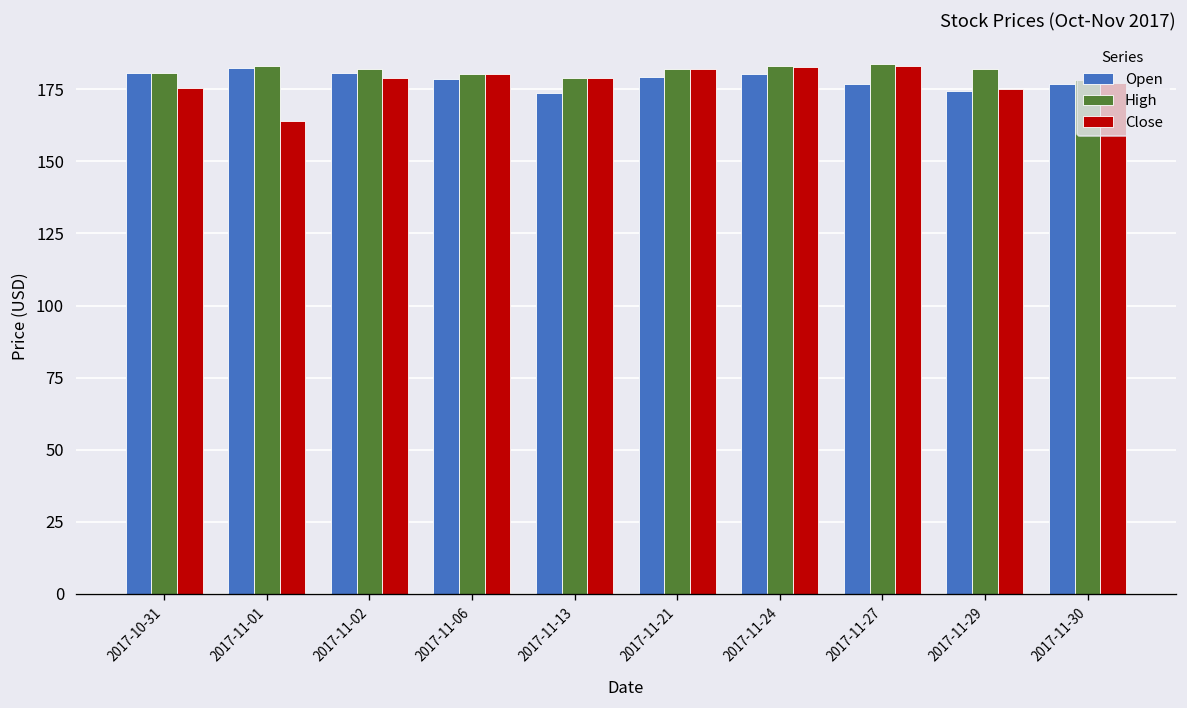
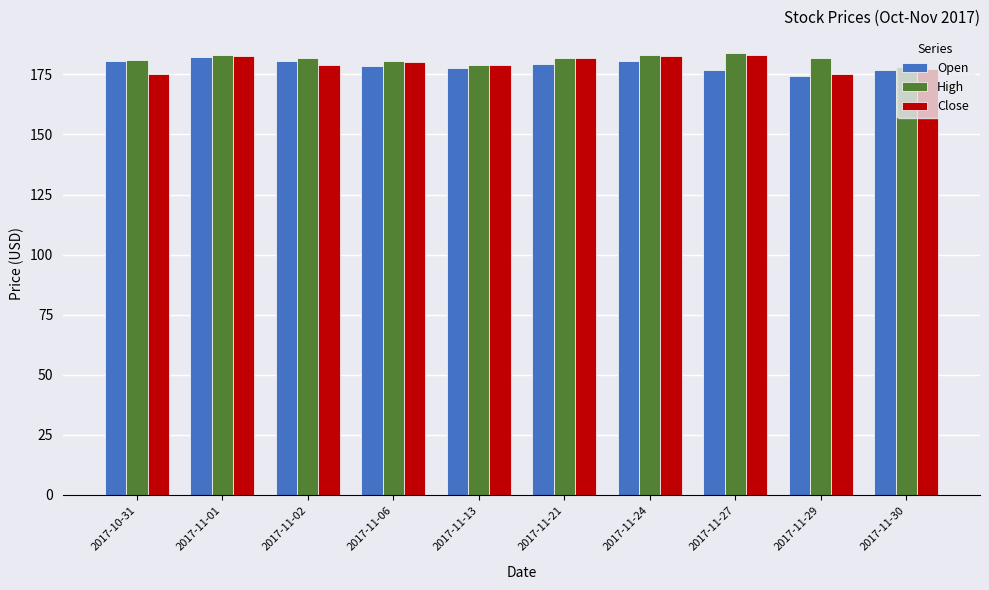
Close, 2017-11-01: 164 -> 183
Open, 2017-11-13: 174 -> 178
